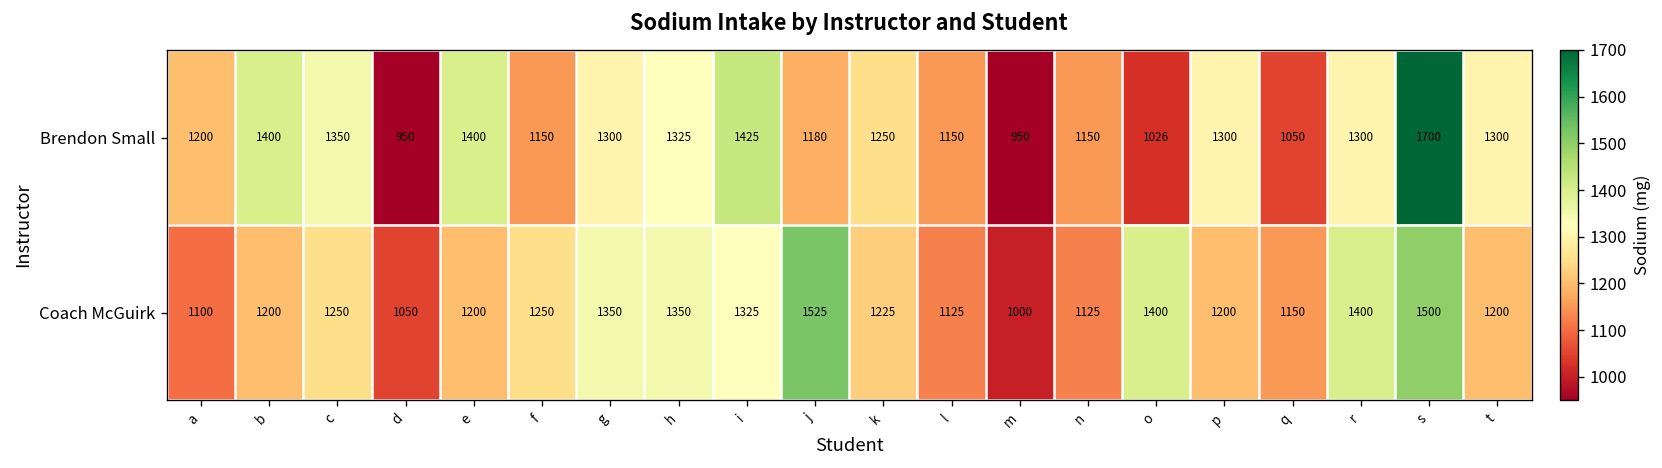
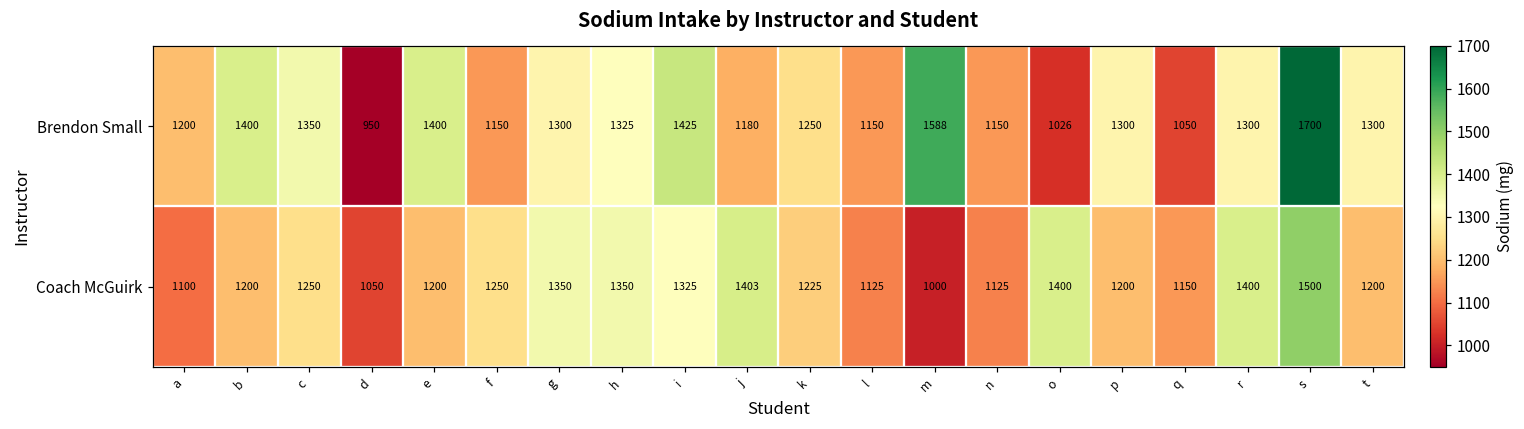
Brendon Small, m: 950 -> 1588
Coach McGuirk, j: 1525 -> 1403
